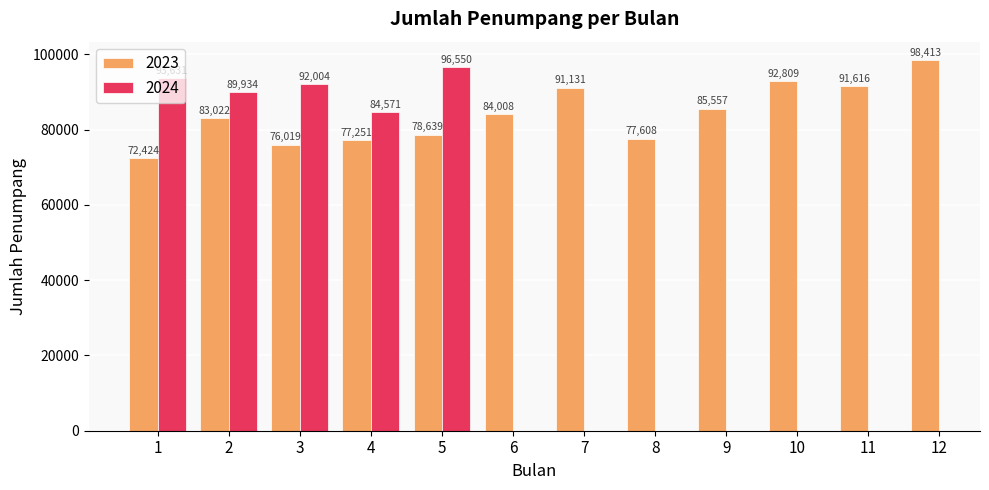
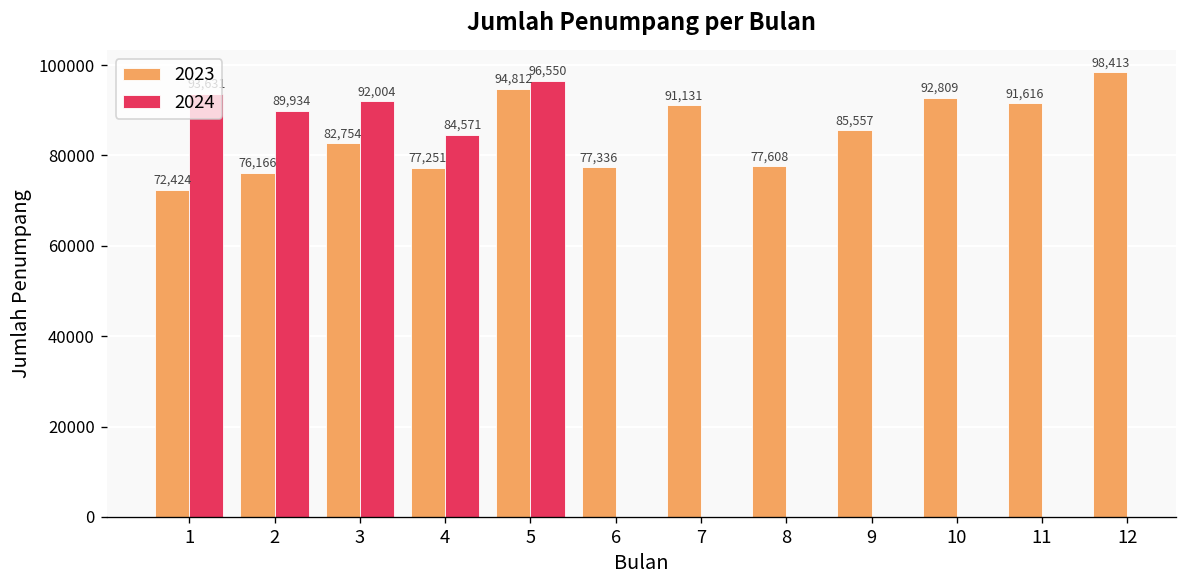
2023, 2: 83,022 -> 76,166
2023, 3: 76,019 -> 82,754
2023, 5: 78,639 -> 94,812
2023, 6: 84,008 -> 77,336
